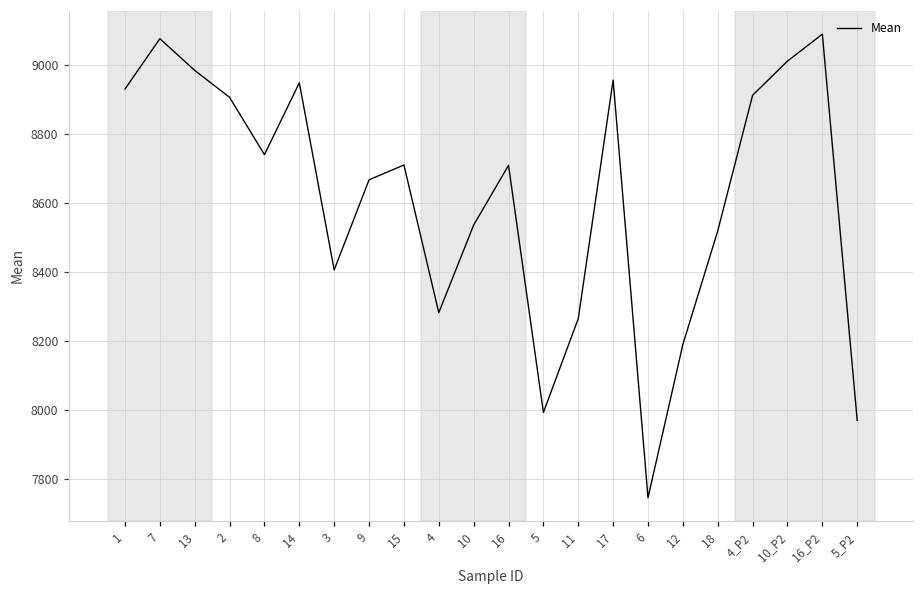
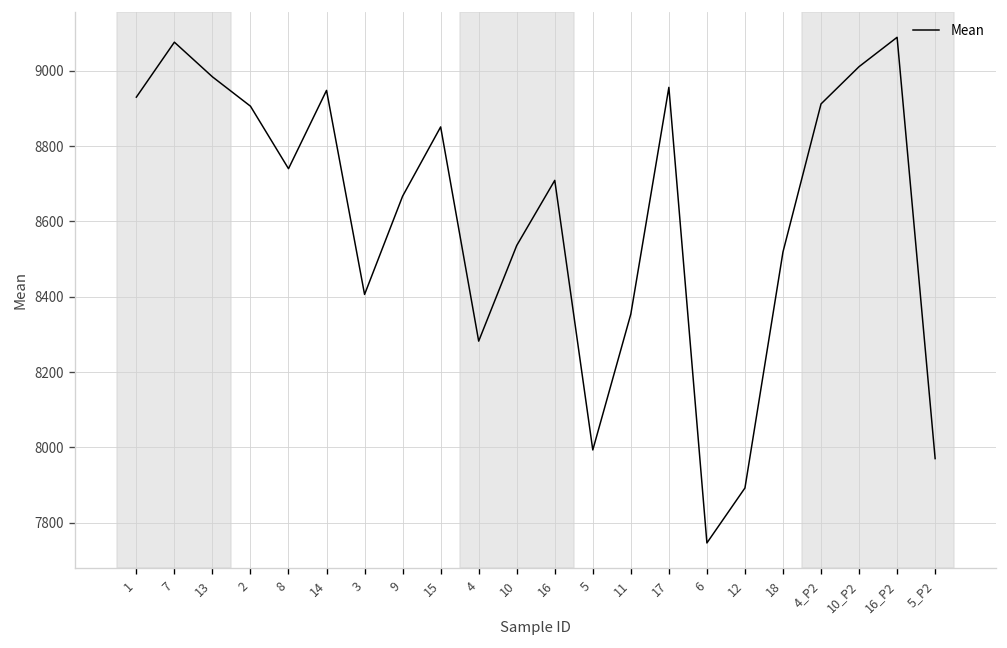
15: 8710 -> 8850
11: 8270 -> 8350
12: 8190 -> 7890
